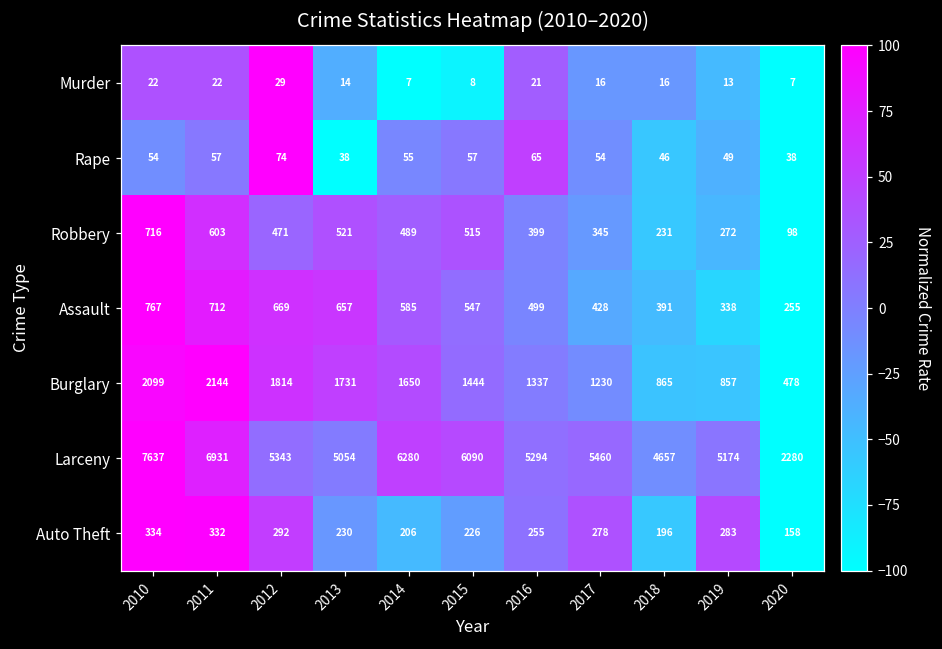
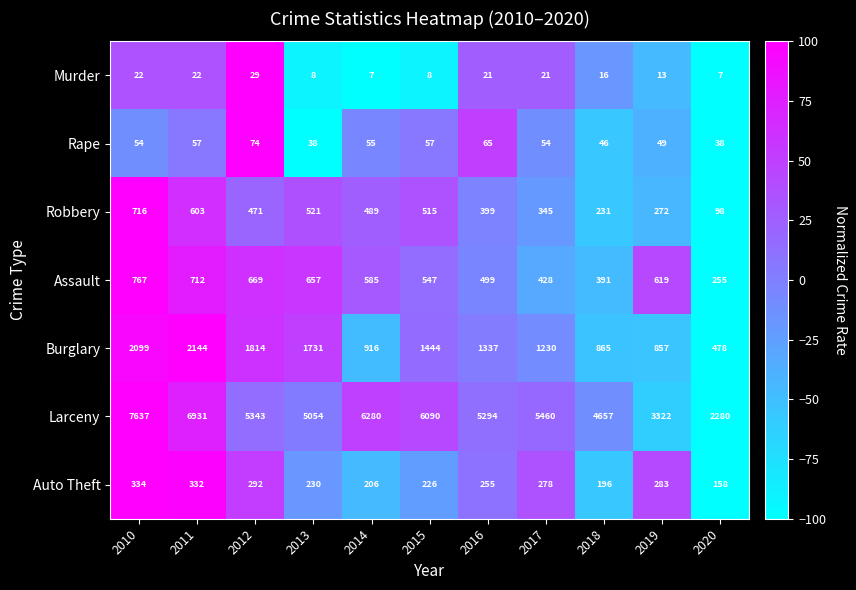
Murder, 2013: 14 -> 8
Murder, 2017: 16 -> 21
Assault, 2019: 338 -> 619
Burglary, 2014: 1650 -> 916
Larceny, 2019: 5174 -> 3322
